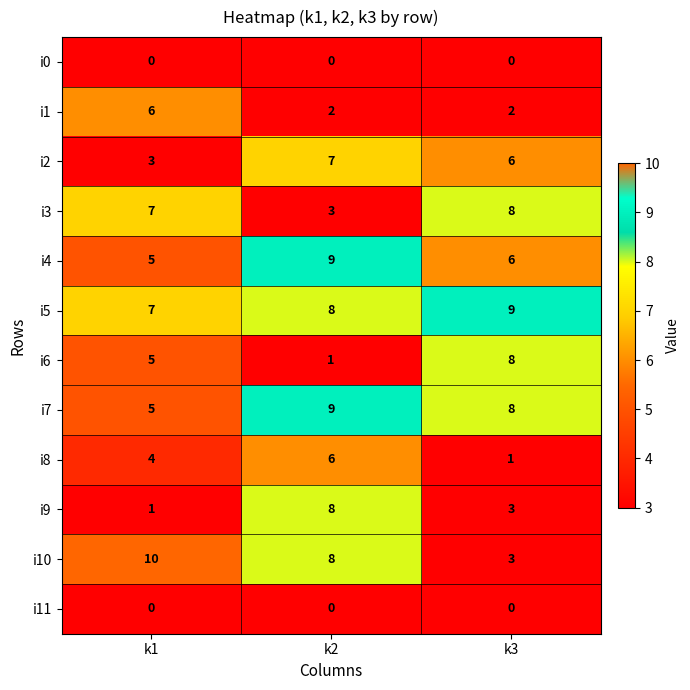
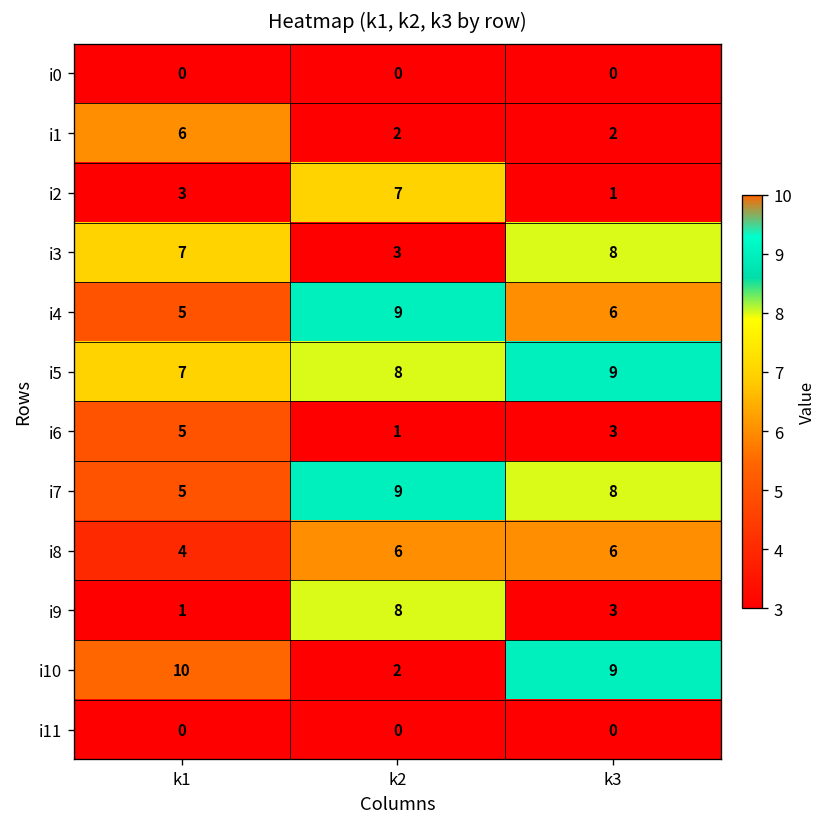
i2, k3: 6 -> 1
i6, k3: 8 -> 3
i8, k3: 1 -> 6
i10, k2: 8 -> 2
i10, k3: 3 -> 9
